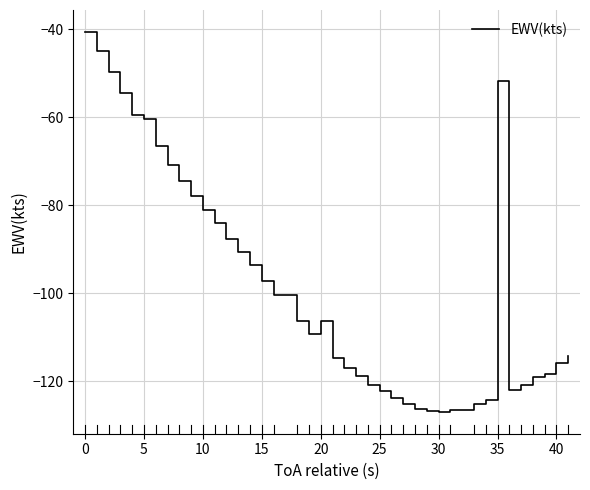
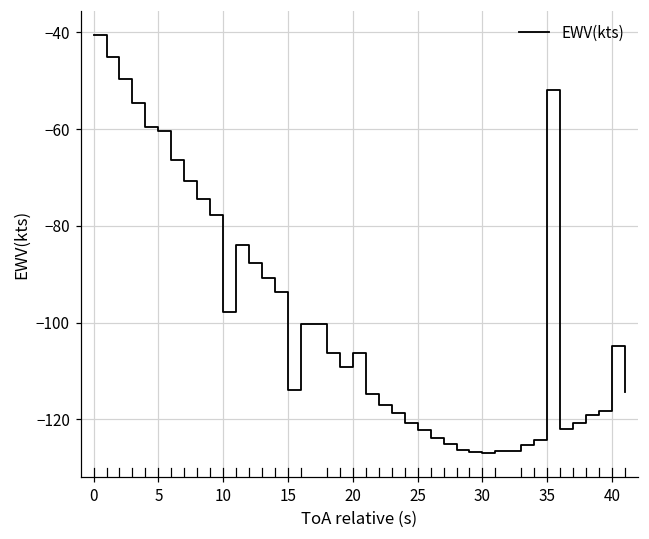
10: -81 -> -98
15: -97 -> -114
40: -116 -> -105
